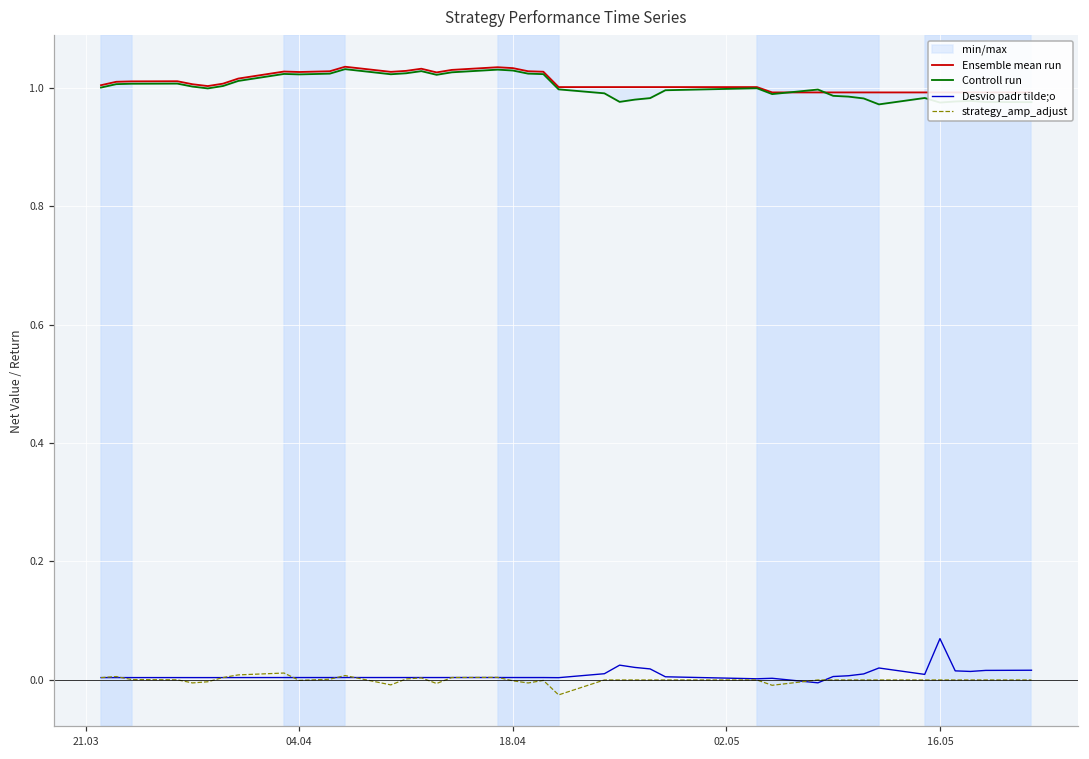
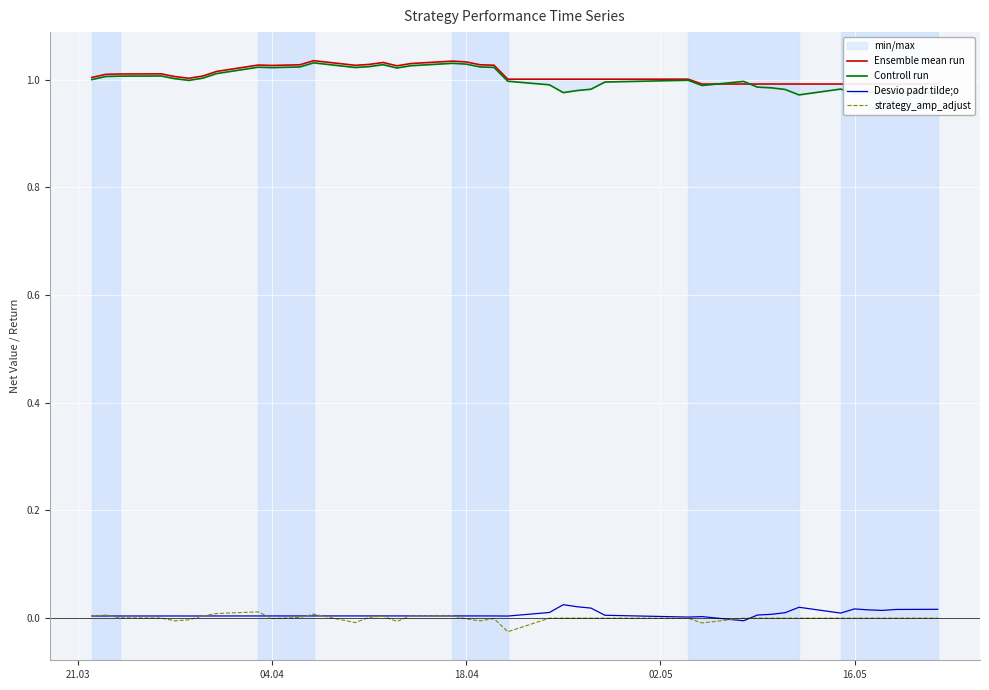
Desvio padr tilde;o, 16.05: 0.07 -> 0.02
